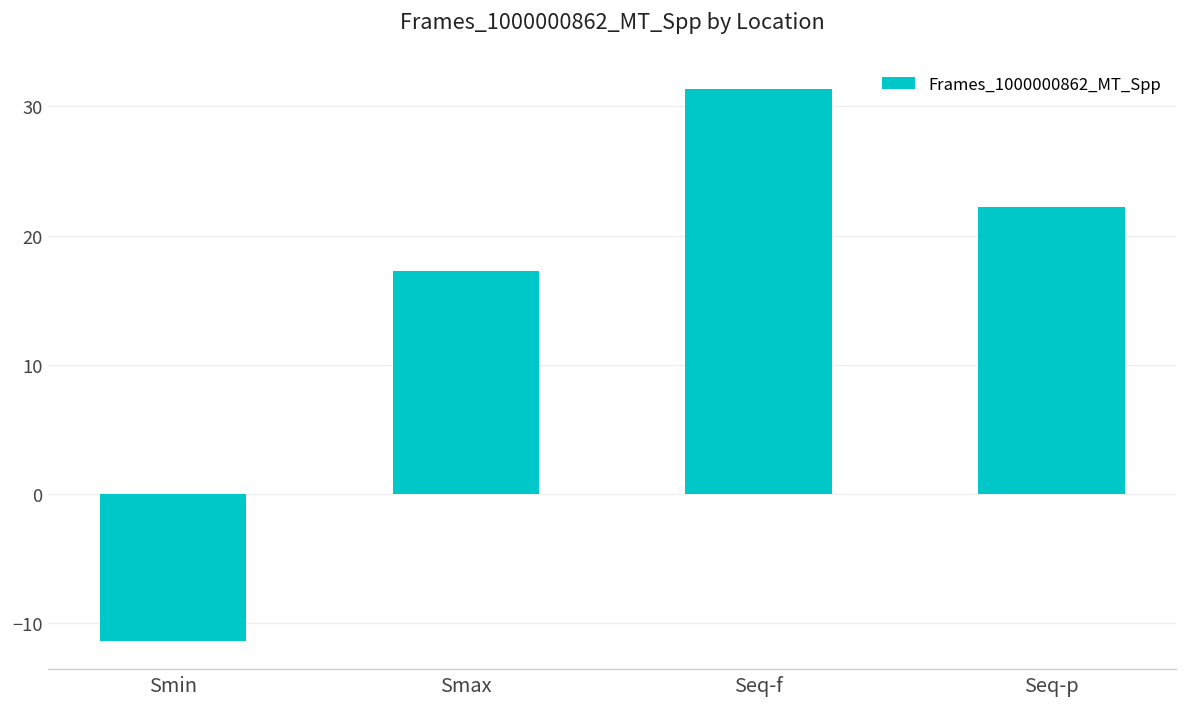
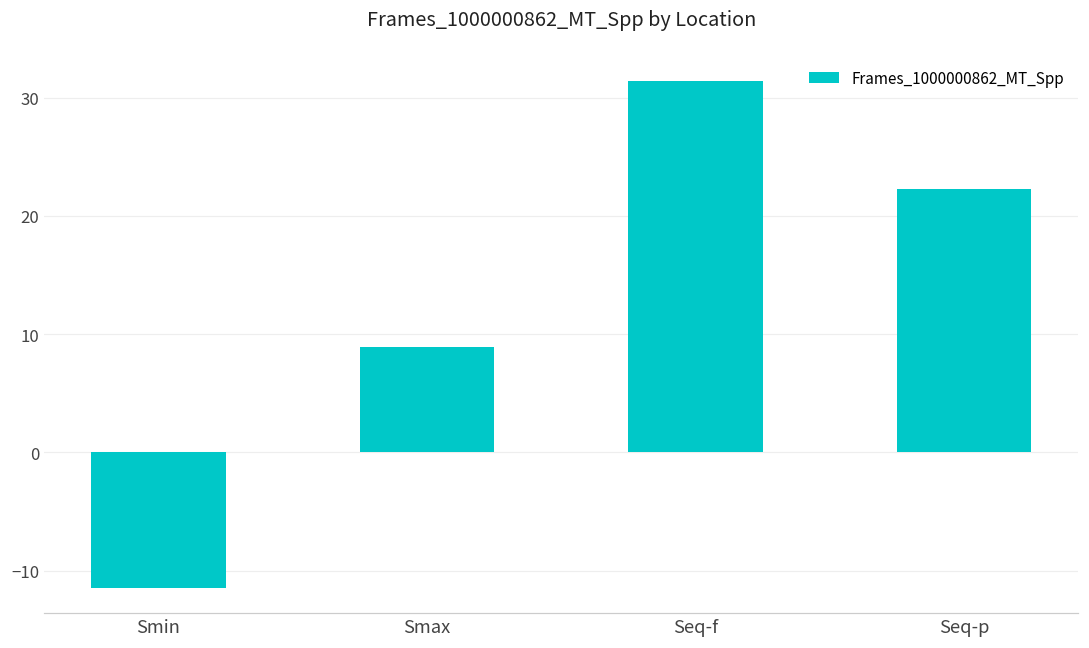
Smax: 17.2 -> 8.9
